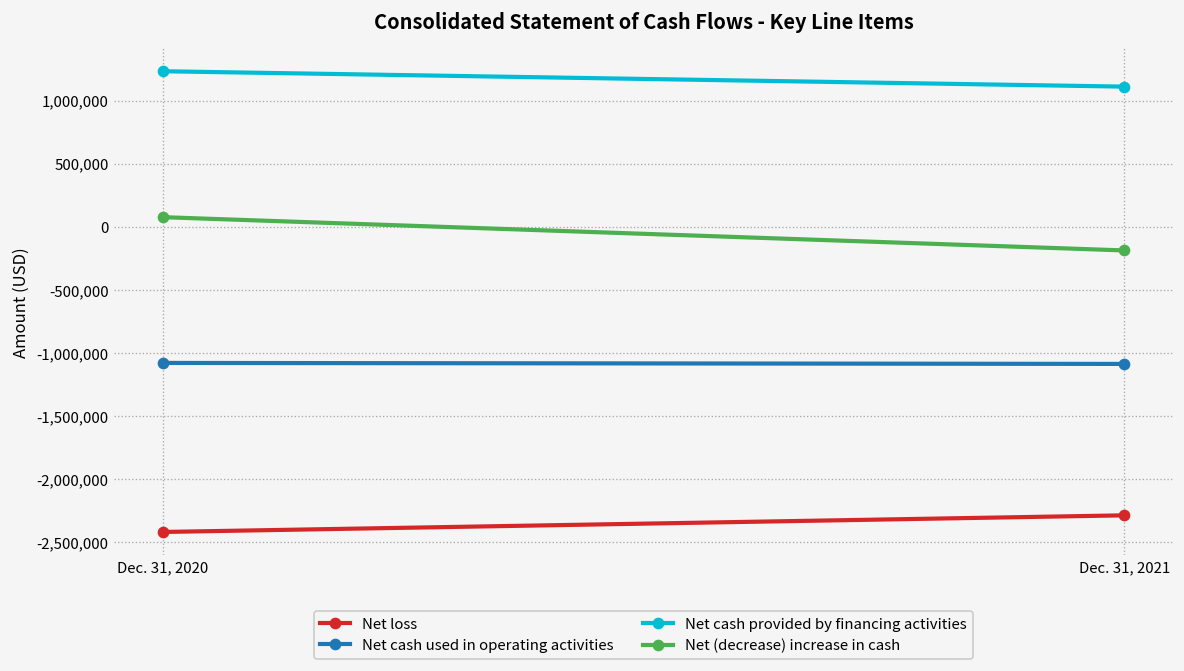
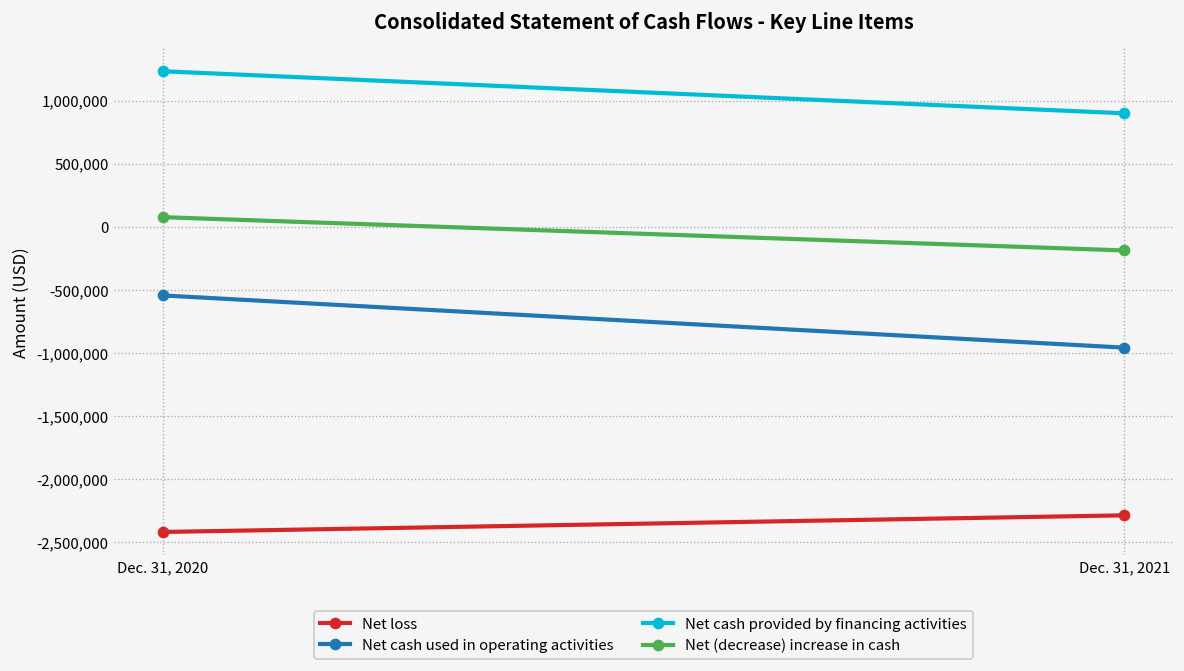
Net cash used in operating activities, Dec. 31, 2020: -1,080,000 -> -540,000
Net cash used in operating activities, Dec. 31, 2021: -1,090,000 -> -960,000
Net cash provided by financing activities, Dec. 31, 2021: 1,110,000 -> 900,000
